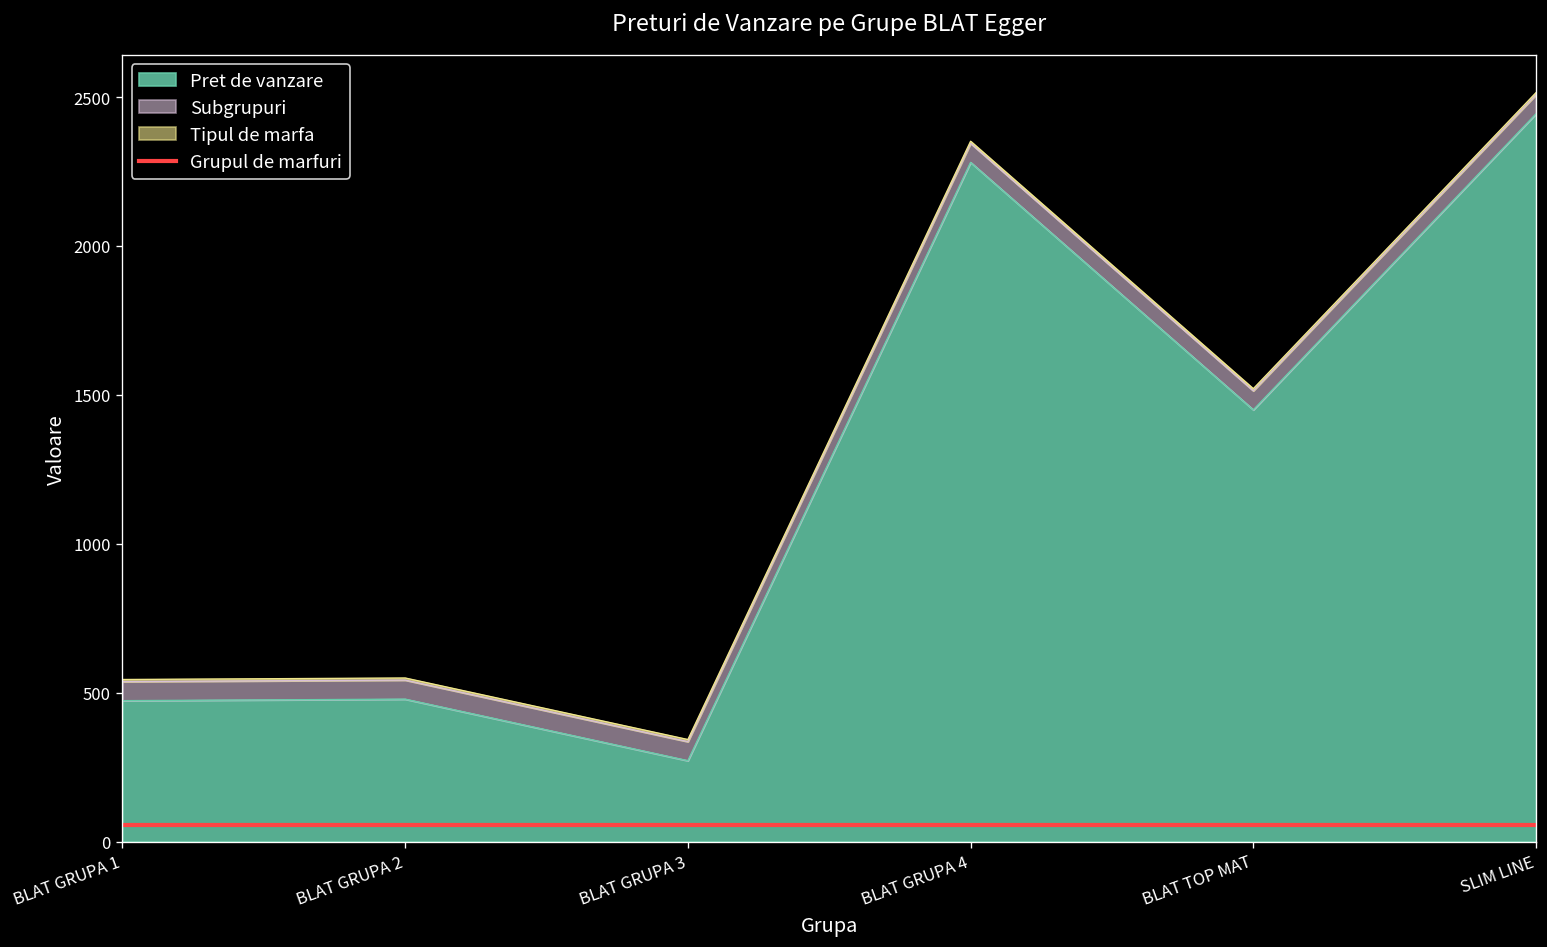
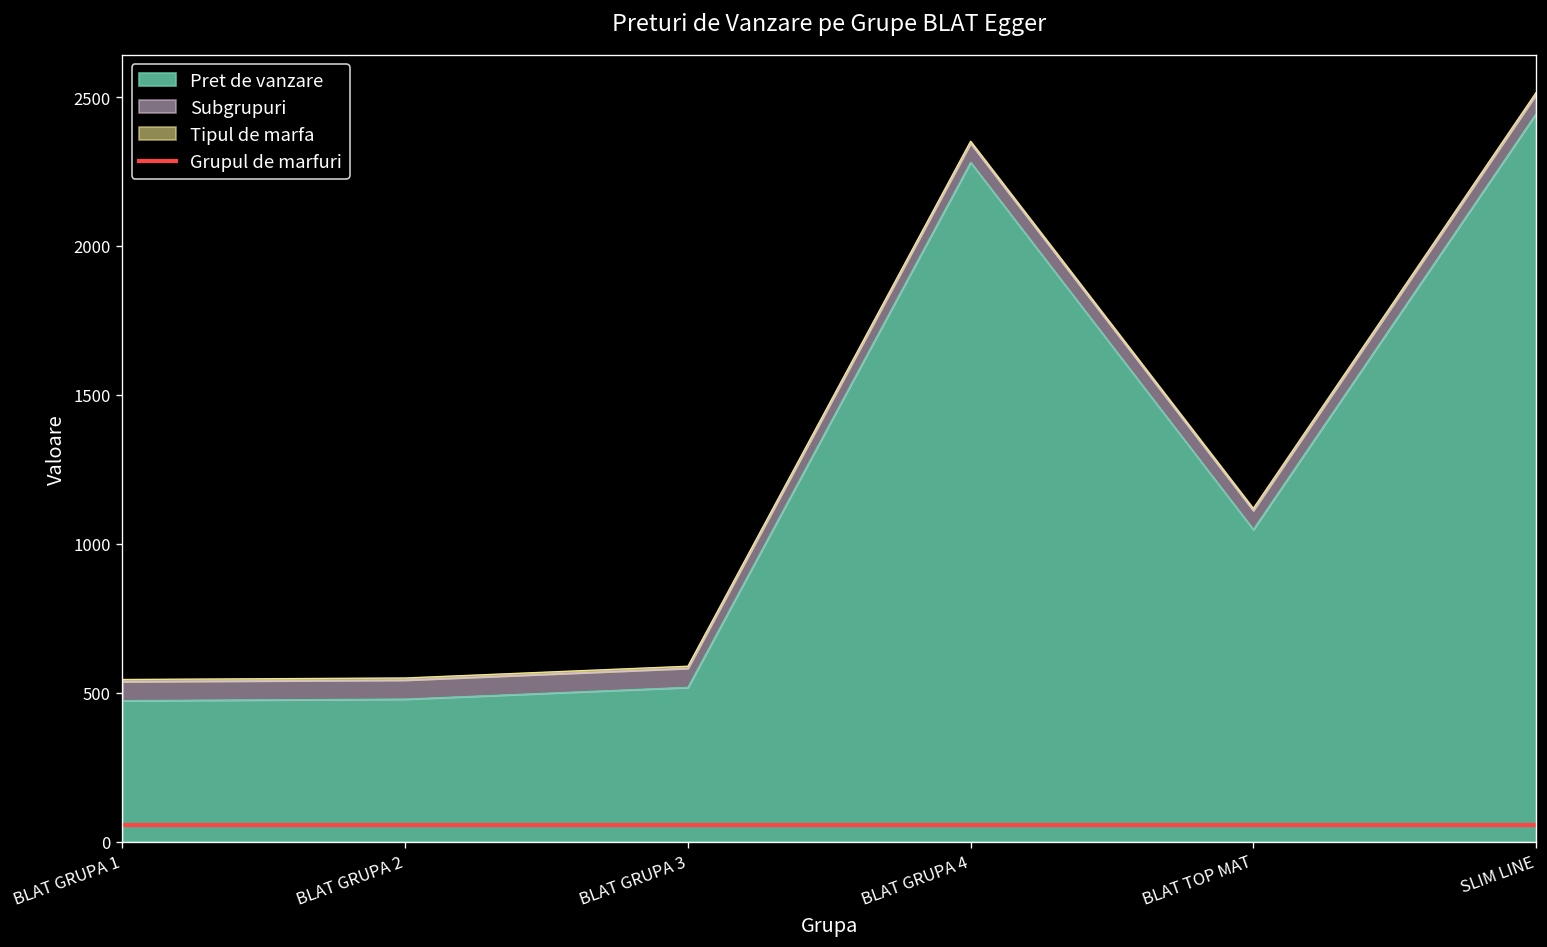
Pret de vanzare, BLAT GRUPA 3: 270 -> 520
Pret de vanzare, BLAT TOP MAT: 1450 -> 1050
